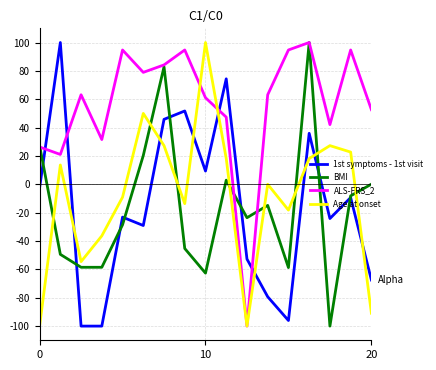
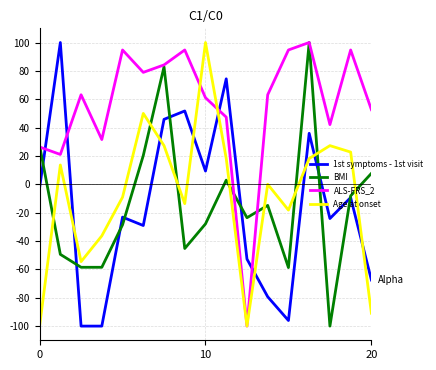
BMI, 10: -63 -> -28
BMI, 20: 0 -> 8
